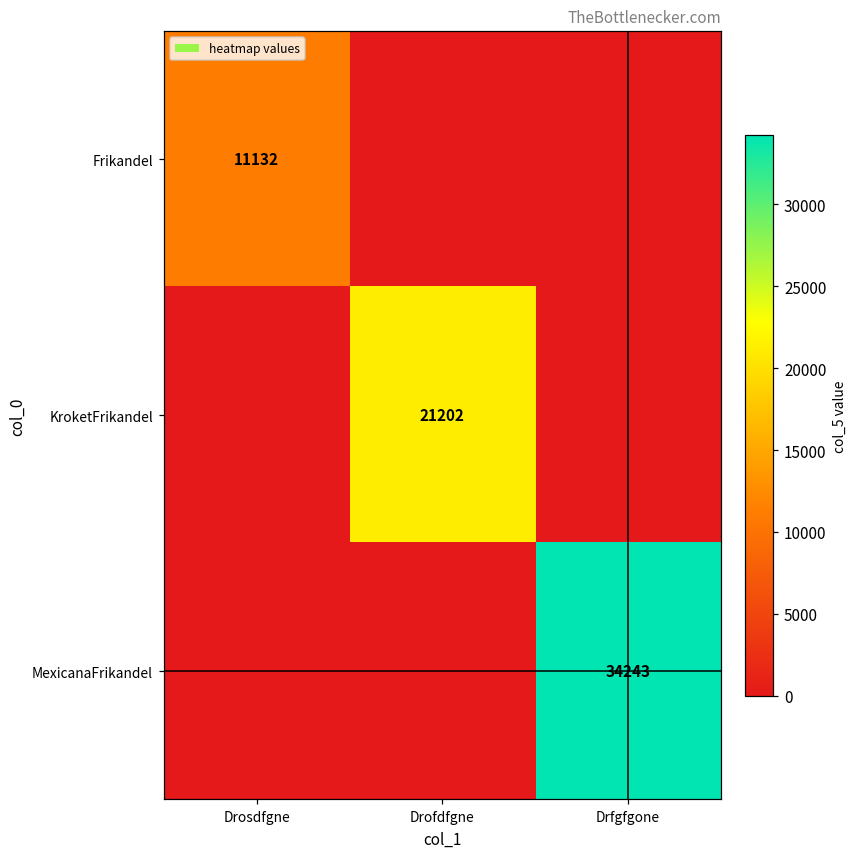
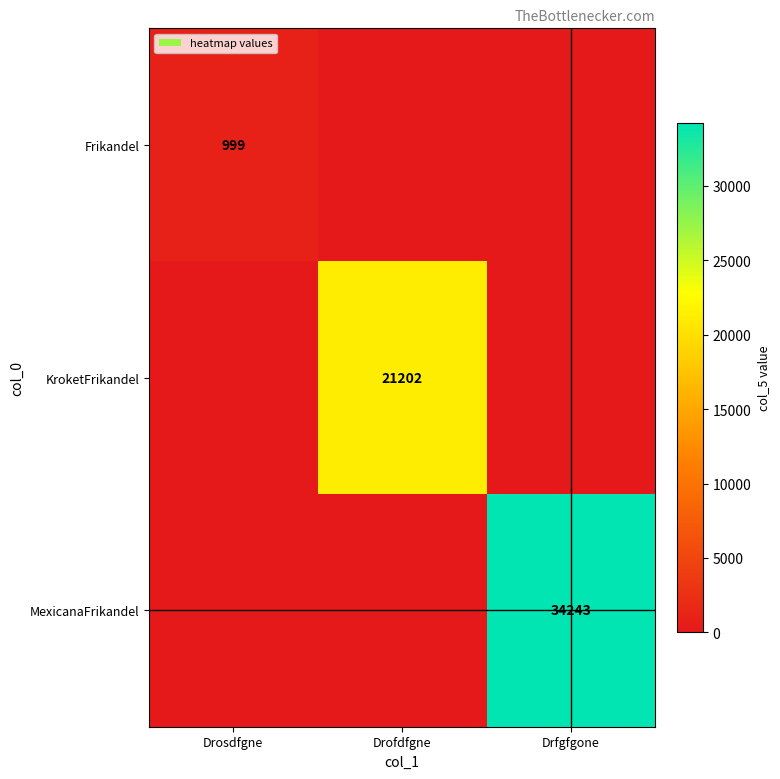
Frikandel, Drosdfgne: 11132 -> 999
